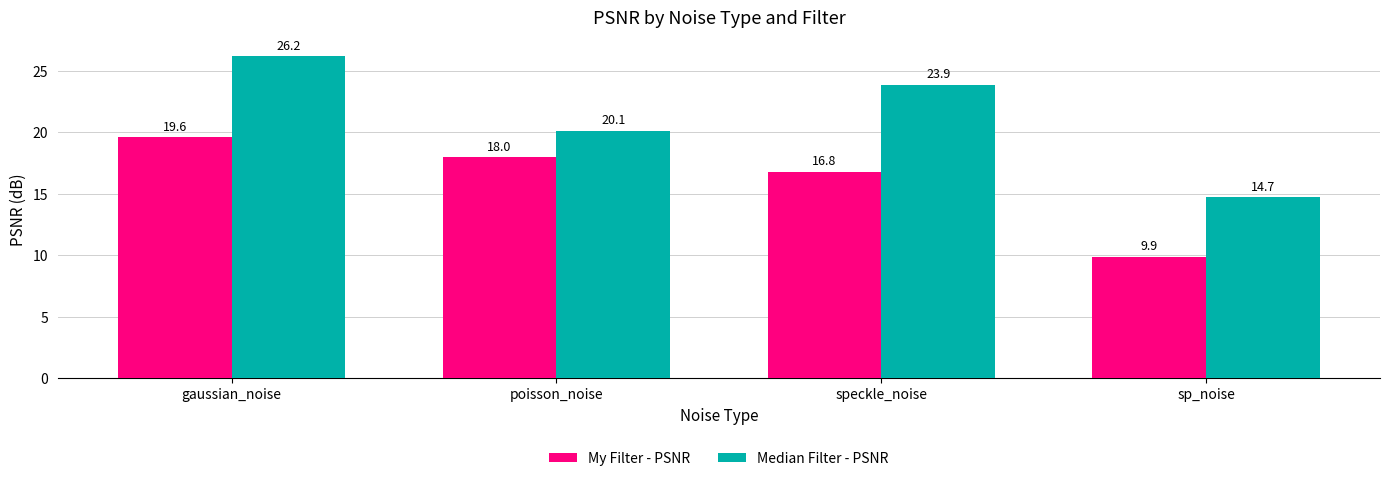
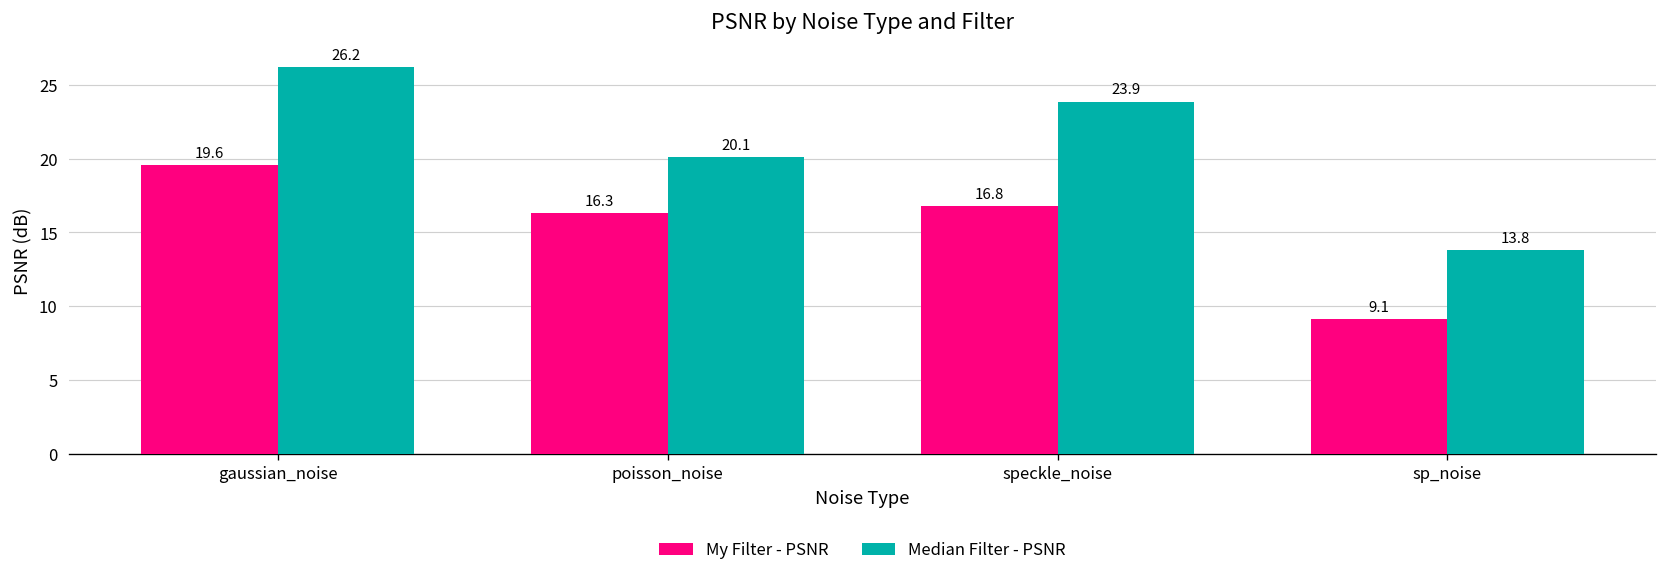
My Filter - PSNR, poisson_noise: 18.0 -> 16.3
My Filter - PSNR, sp_noise: 9.9 -> 9.1
Median Filter - PSNR, sp_noise: 14.7 -> 13.8
